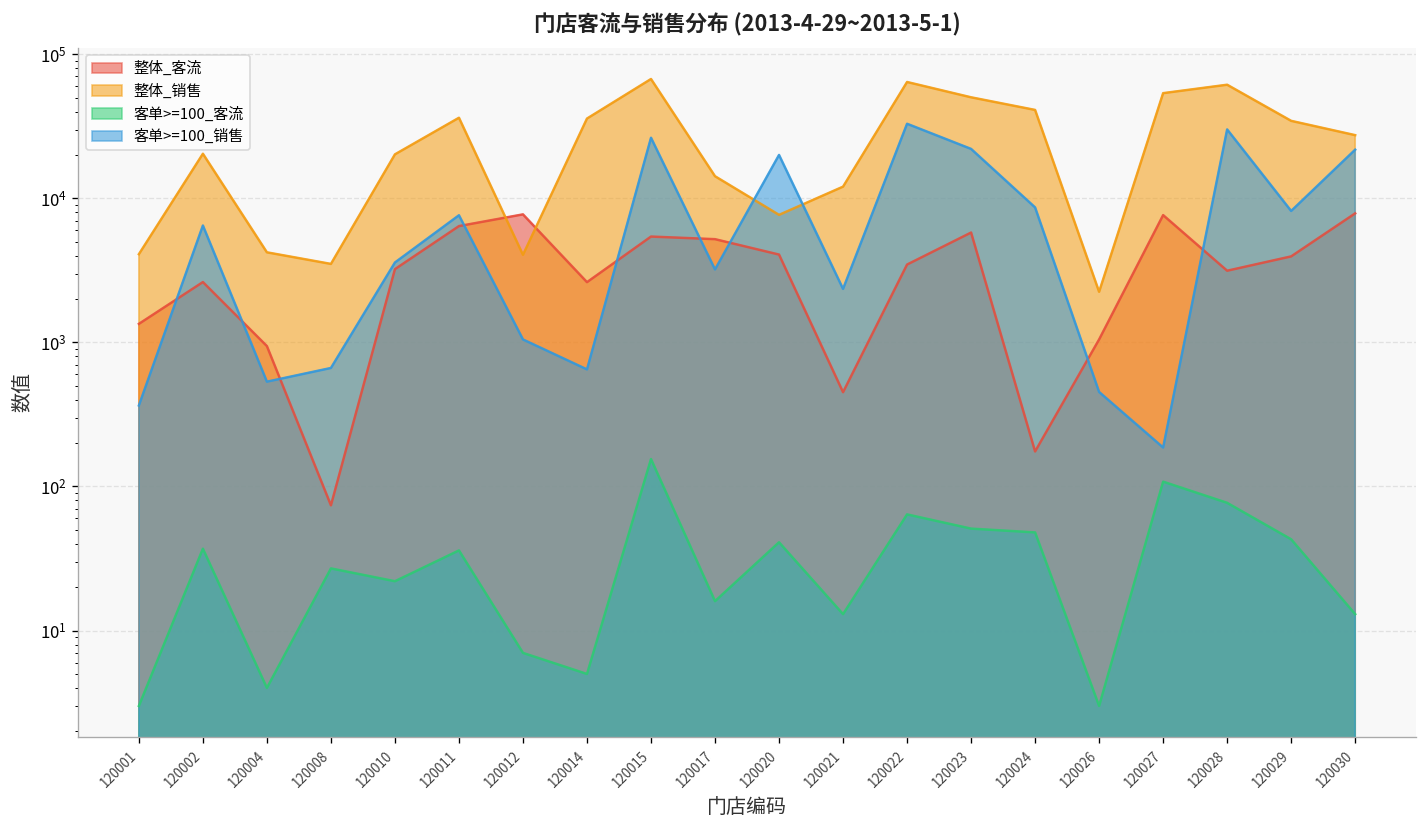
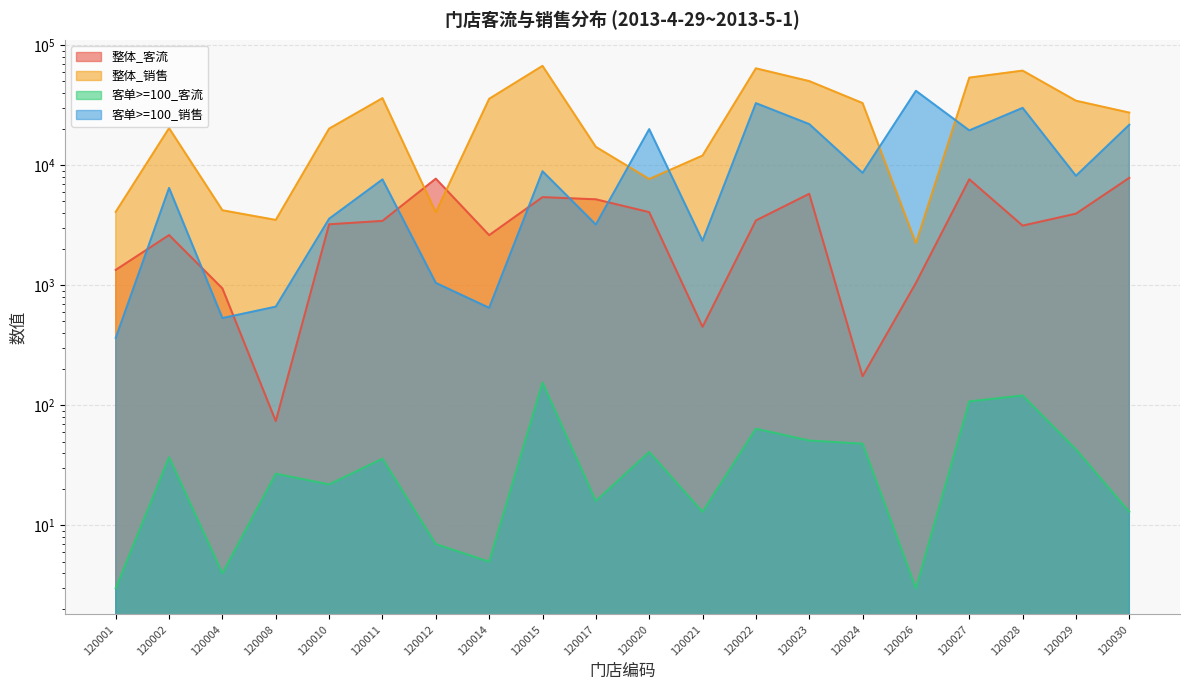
整体_客流, 120011: 6000 -> 3400
客单>=100_销售, 120015: 26000 -> 9000
整体_销售, 120024: 41000 -> 33000
客单>=100_销售, 120026: 450 -> 42000
客单>=100_销售, 120027: 190 -> 20000
客单>=100_客流, 120028: 80 -> 120
